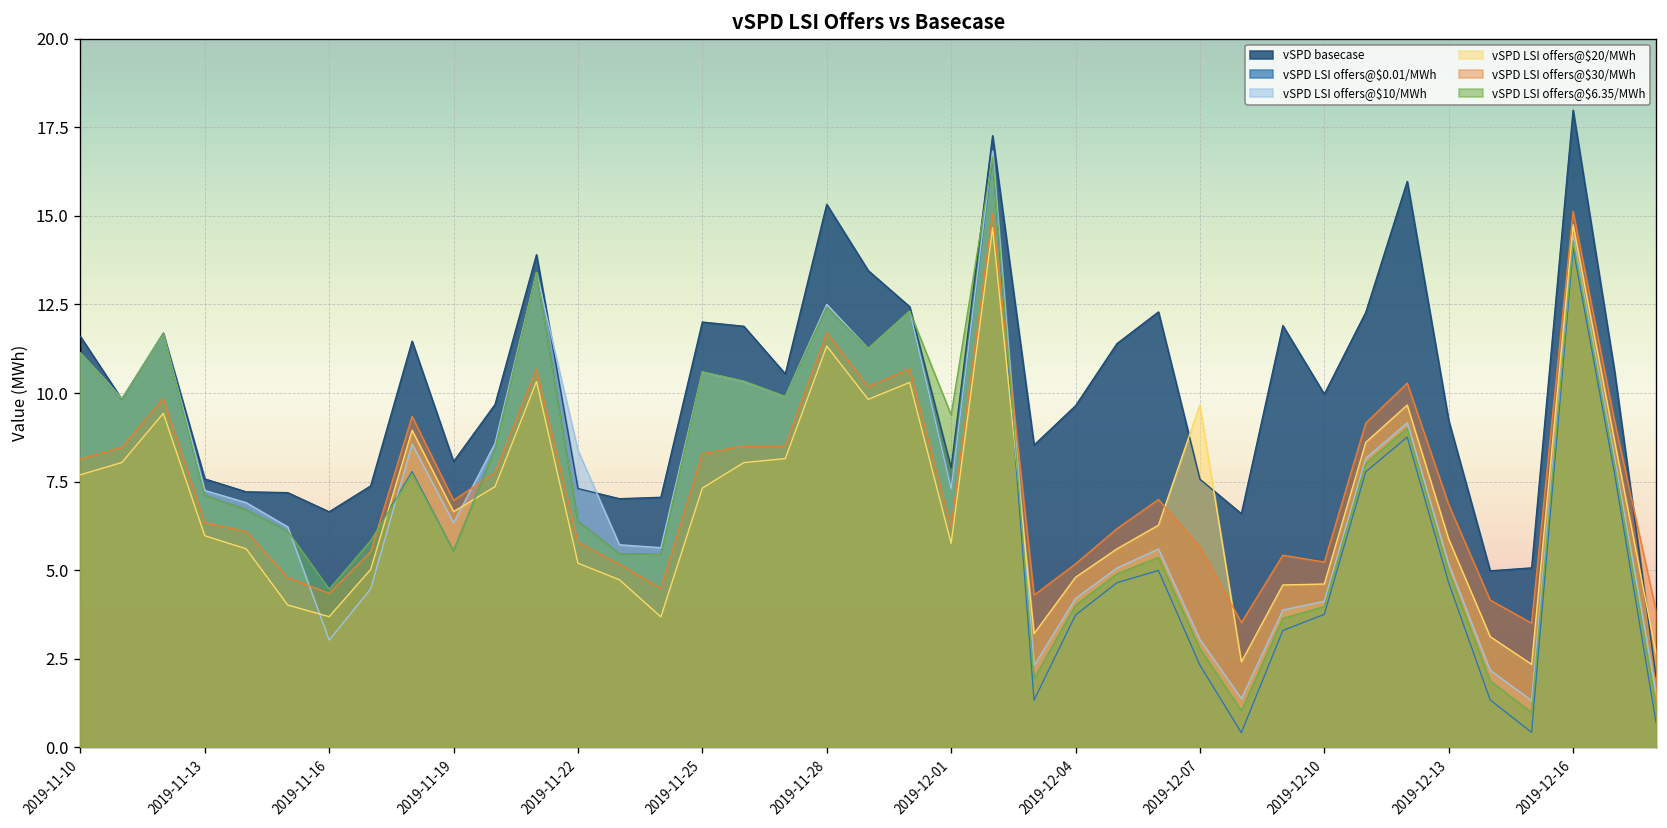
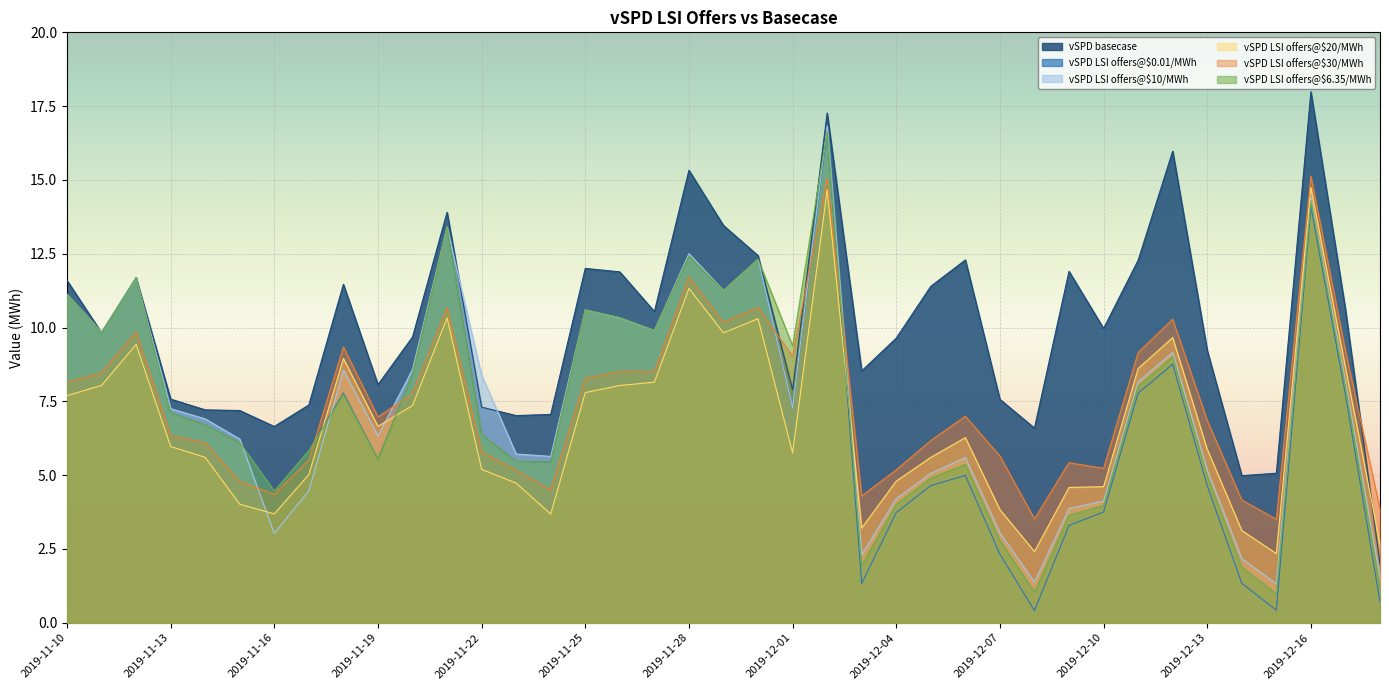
vSPD LSI offers@$20/MWh, 2019-11-25: 7.3 -> 7.8
vSPD LSI offers@$30/MWh, 2019-12-01: 6.2 -> 9.0
vSPD LSI offers@$20/MWh, 2019-12-07: 9.7 -> 3.8
